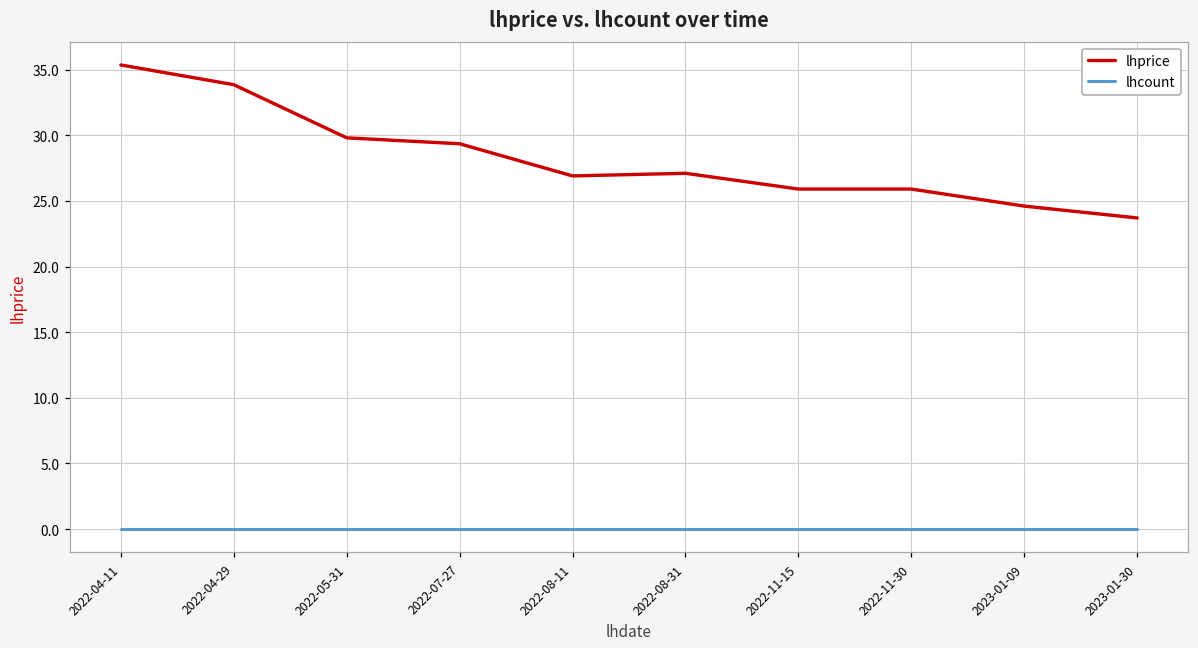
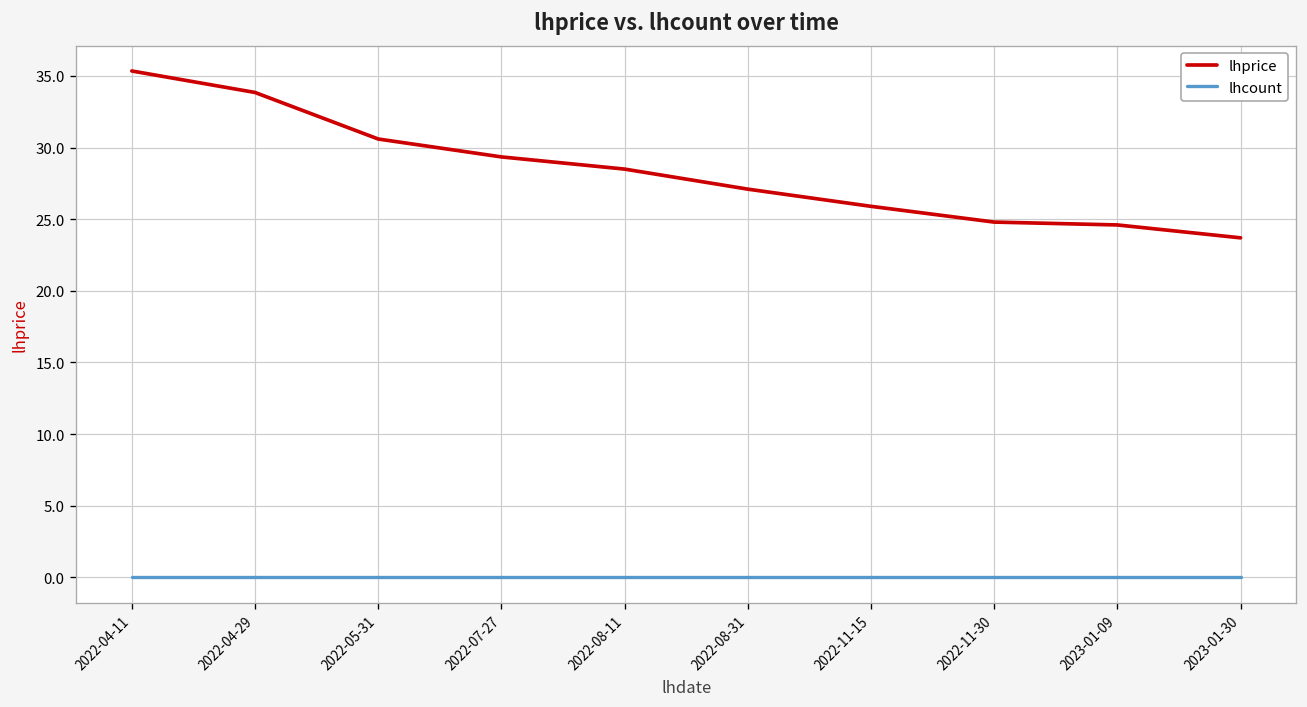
lhprice, 2022-05-31: 29.8 -> 30.6
lhprice, 2022-08-11: 26.9 -> 28.5
lhprice, 2022-11-30: 25.9 -> 24.8
